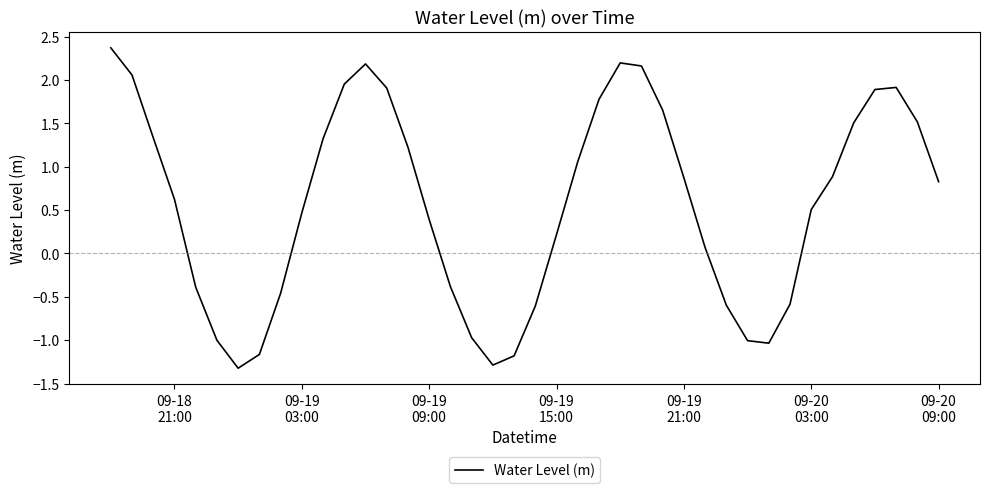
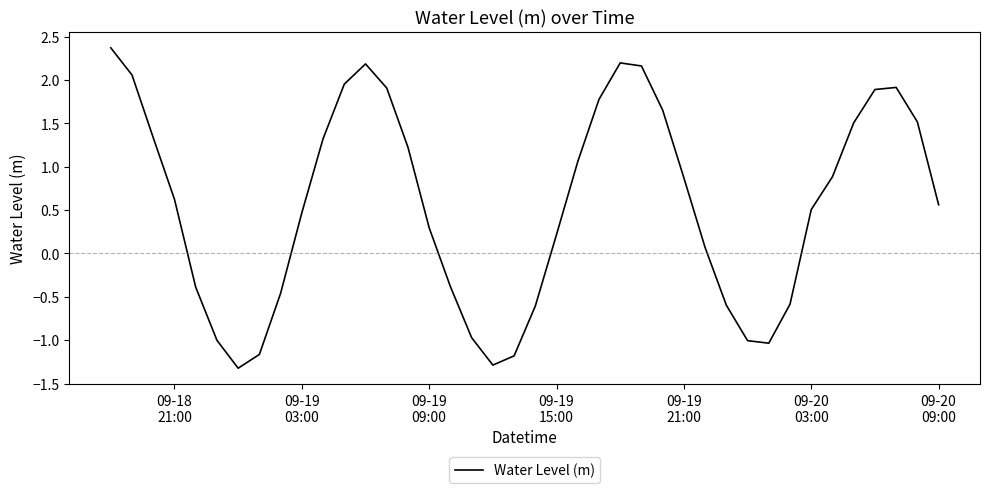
09-19 09:00: 0.4 -> 0.3
09-20 09:00: 0.8 -> 0.6
